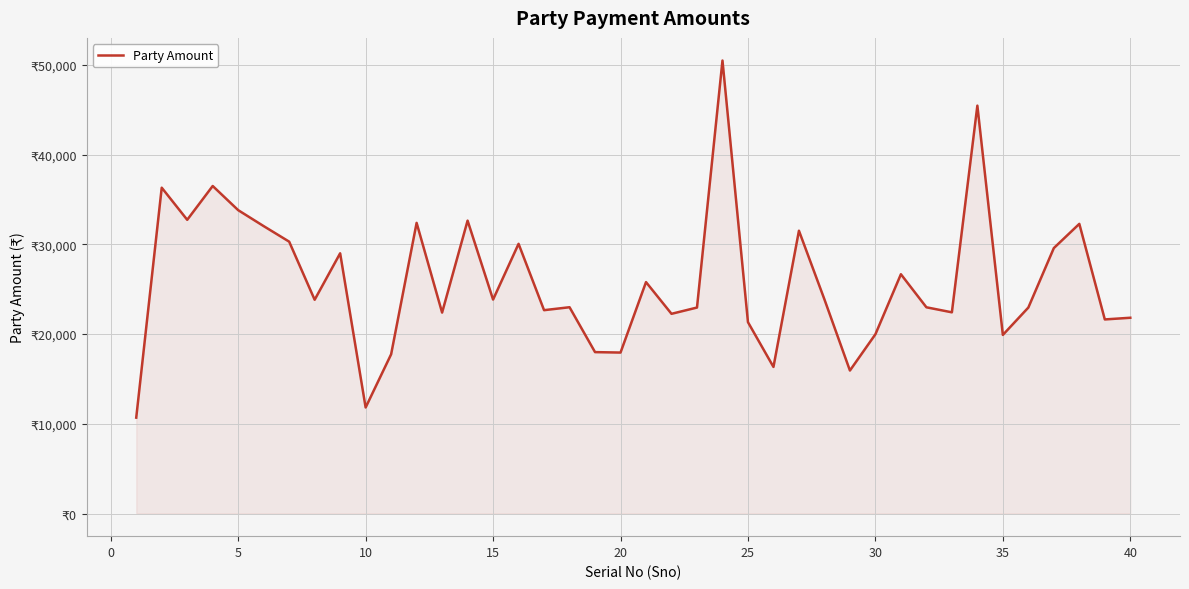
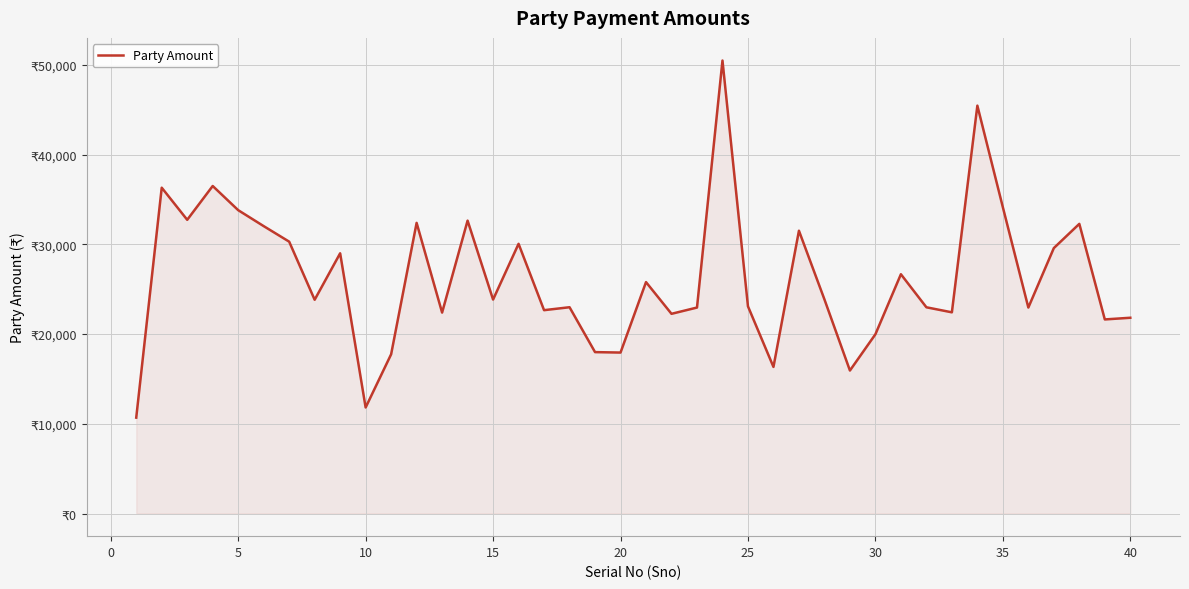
25: ₹21,000 -> ₹23,000
35: ₹20,000 -> ₹34,000
